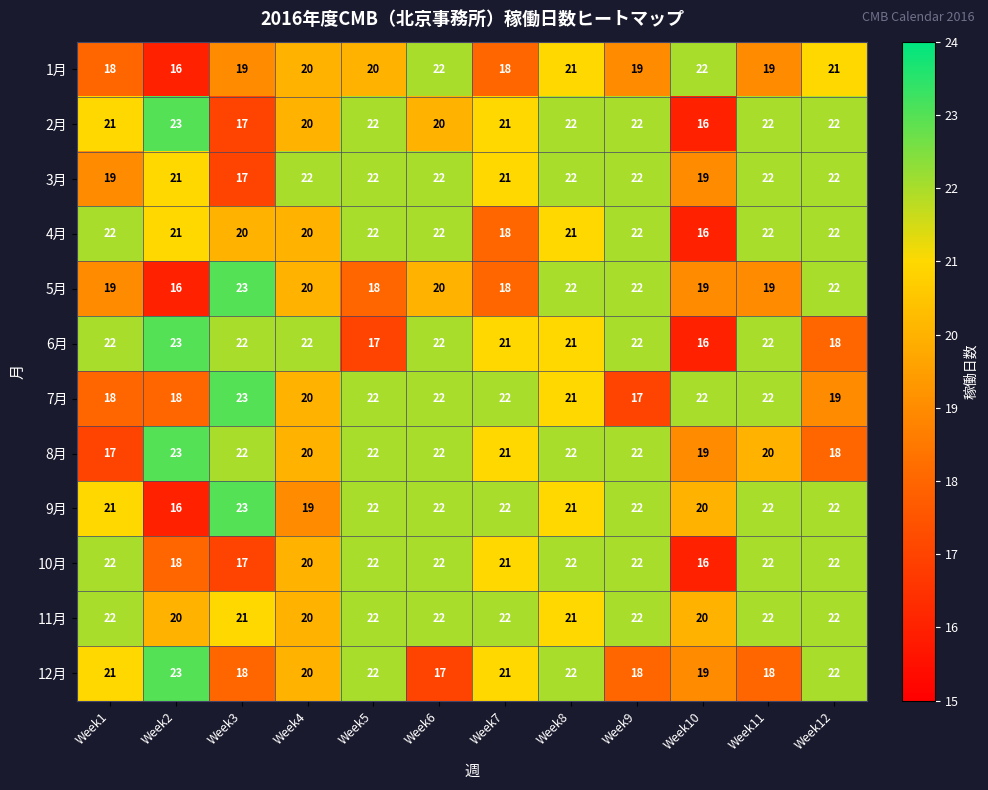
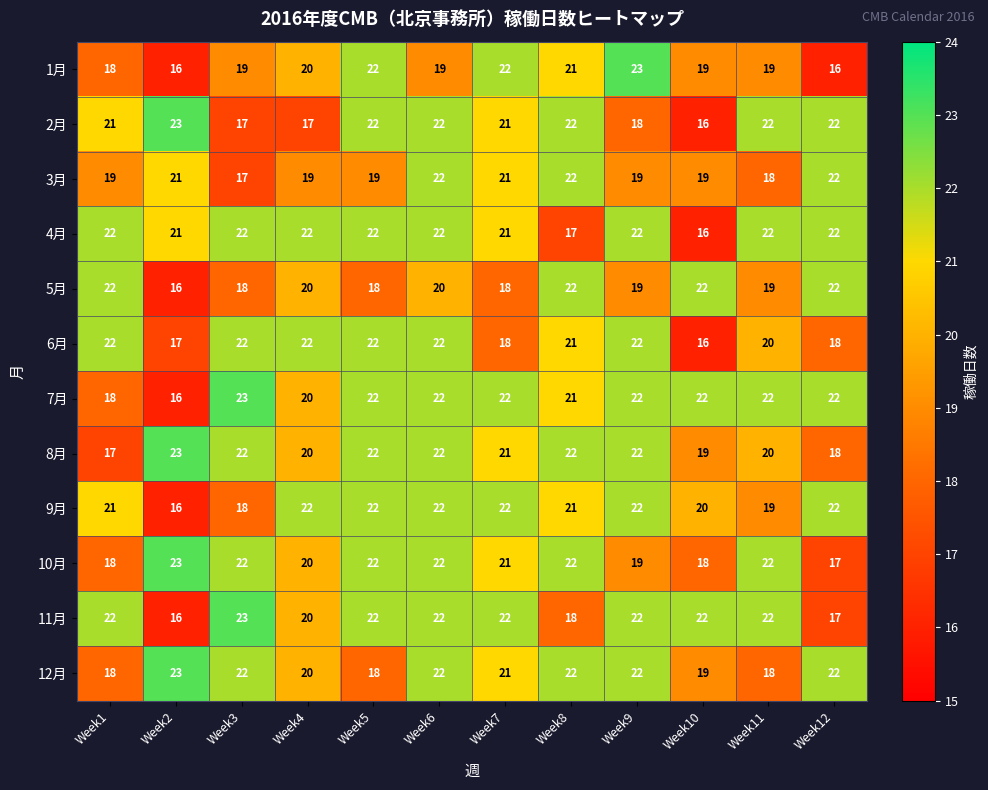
1月, Week5: 20 -> 22
1月, Week6: 22 -> 19
1月, Week7: 18 -> 22
1月, Week9: 19 -> 23
1月, Week10: 22 -> 19
1月, Week12: 21 -> 16
2月, Week4: 20 -> 17
2月, Week6: 20 -> 22
2月, Week9: 22 -> 18
3月, Week4: 22 -> 19
3月, Week5: 22 -> 19
3月, Week9: 22 -> 19
3月, Week11: 22 -> 18
4月, Week3: 20 -> 22
4月, Week4: 20 -> 22
4月, Week7: 18 -> 21
4月, Week8: 21 -> 17
5月, Week1: 19 -> 22
5月, Week3: 23 -> 18
5月, Week9: 22 -> 19
5月, Week10: 19 -> 22
6月, Week2: 23 -> 17
6月, Week5: 17 -> 22
6月, Week7: 21 -> 18
6月, Week11: 22 -> 20
7月, Week2: 18 -> 16
7月, Week9: 17 -> 22
7月, Week12: 19 -> 22
9月, Week3: 23 -> 18
9月, Week4: 19 -> 22
9月, Week11: 22 -> 19
10月, Week1: 22 -> 18
10月, Week2: 18 -> 23
10月, Week3: 17 -> 22
10月, Week9: 22 -> 19
10月, Week10: 16 -> 18
10月, Week12: 22 -> 17
11月, Week2: 20 -> 16
11月, Week3: 21 -> 23
11月, Week8: 21 -> 18
11月, Week10: 20 -> 22
11月, Week12: 22 -> 17
12月, Week1: 21 -> 18
12月, Week3: 18 -> 22
12月, Week5: 22 -> 18
12月, Week6: 17 -> 22
12月, Week9: 18 -> 22
